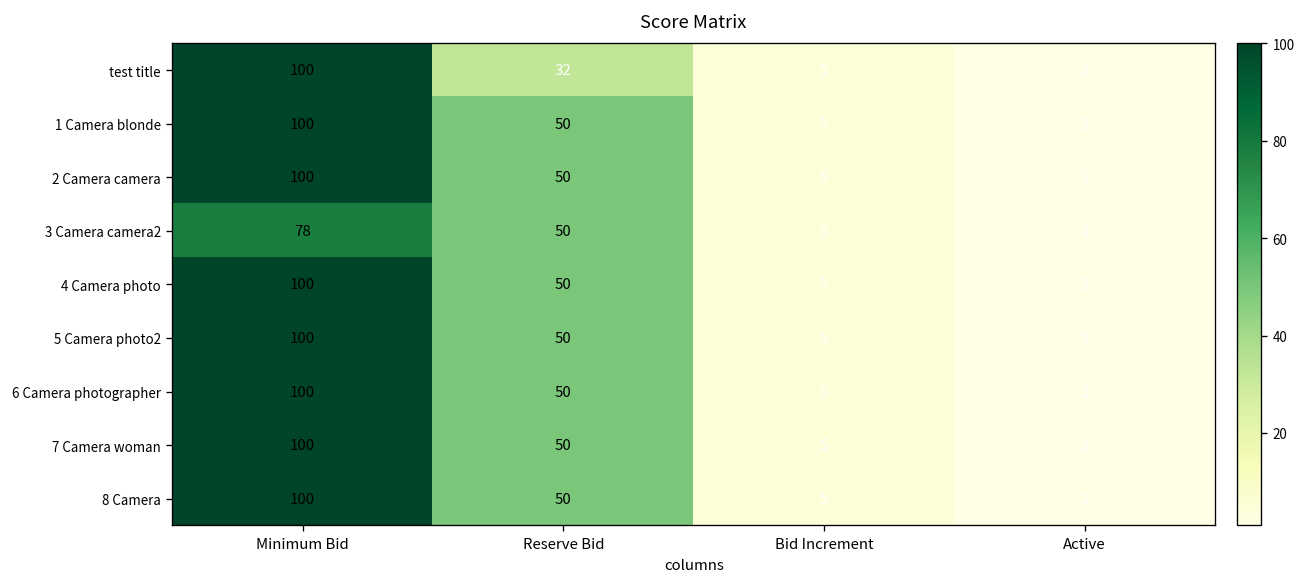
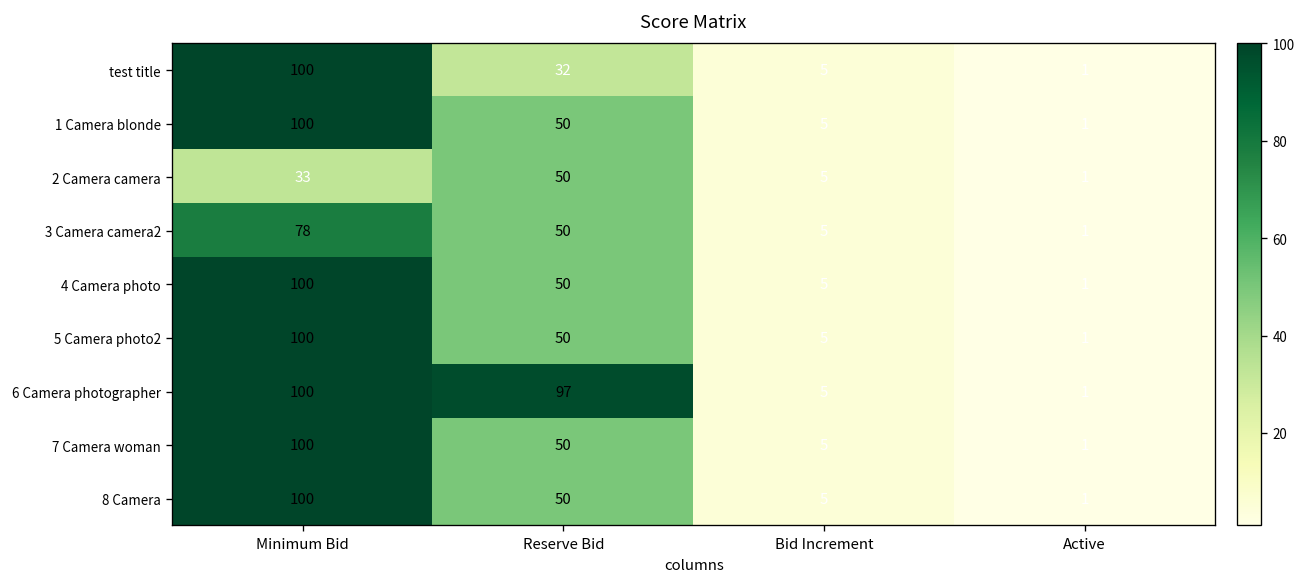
2 Camera camera, Minimum Bid: 100 -> 33
6 Camera photographer, Reserve Bid: 50 -> 97
